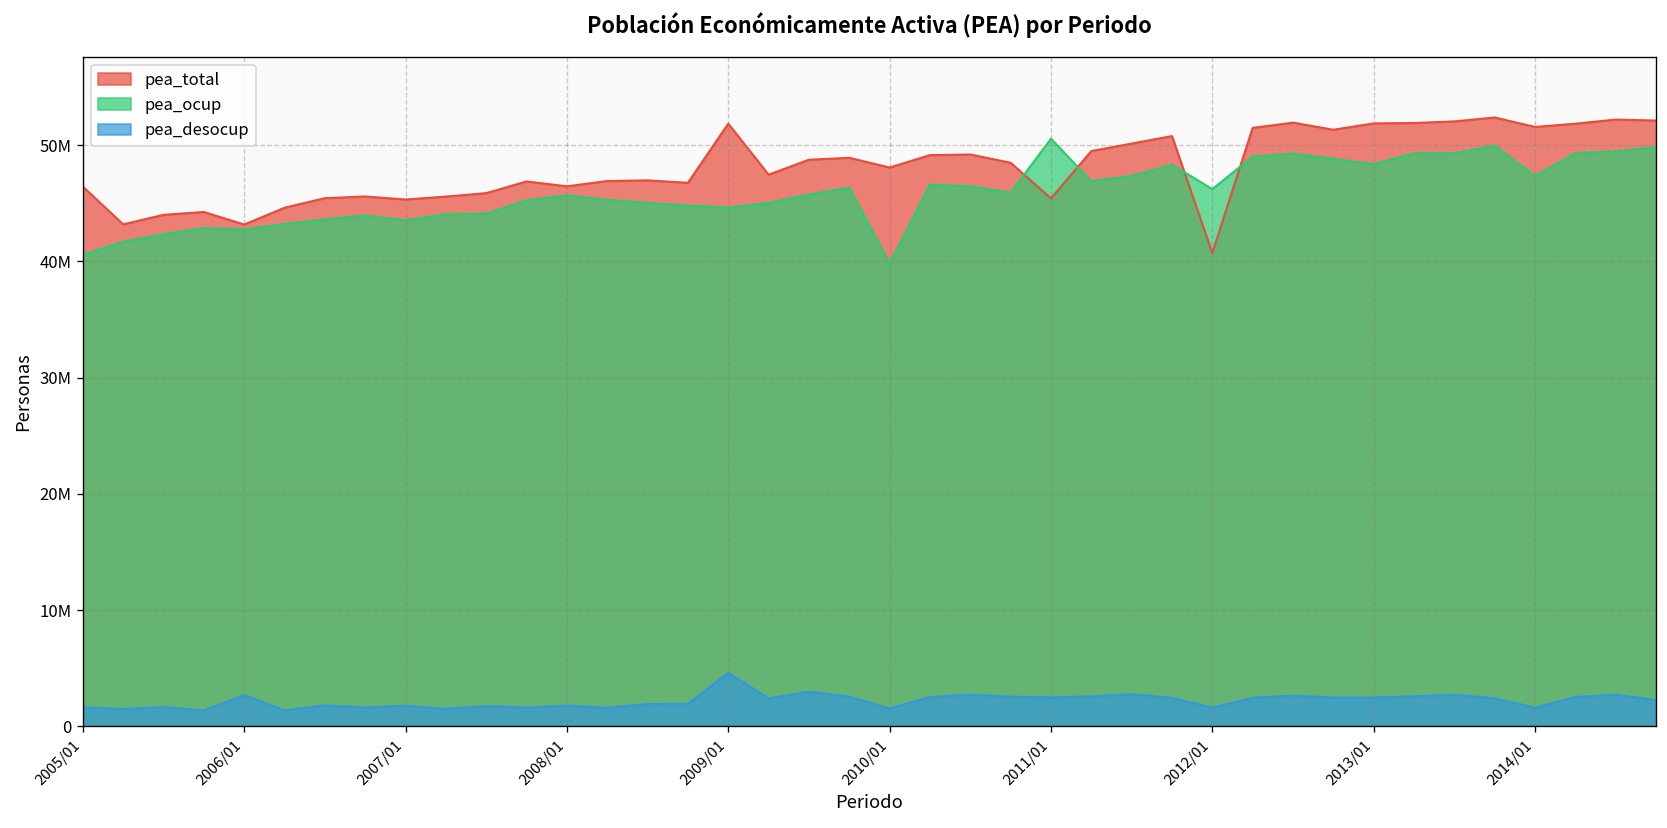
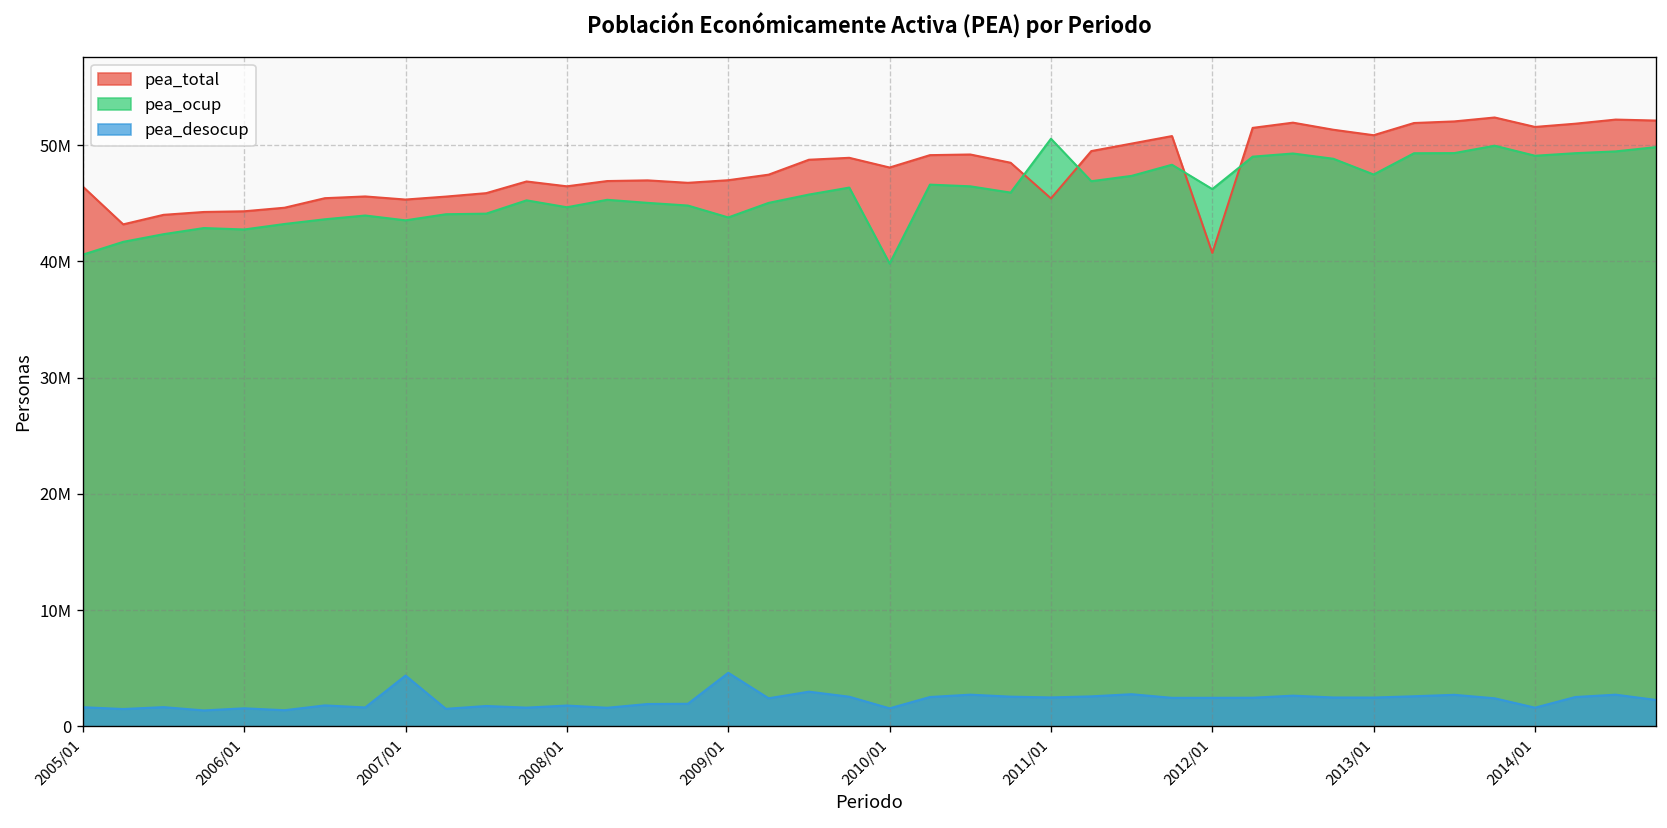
pea_total, 2006/01: 43000000 -> 44000000
pea_desocup, 2006/01: 3000000 -> 2000000
pea_desocup, 2007/01: 2000000 -> 4000000
pea_ocup, 2008/01: 46000000 -> 45000000
pea_total, 2009/01: 52000000 -> 47000000
pea_ocup, 2009/01: 45000000 -> 44000000
pea_desocup, 2012/01: 1600000 -> 2500000
pea_total, 2013/01: 52000000 -> 51000000
pea_ocup, 2013/01: 48000000 -> 47000000
pea_ocup, 2014/01: 47000000 -> 49000000
